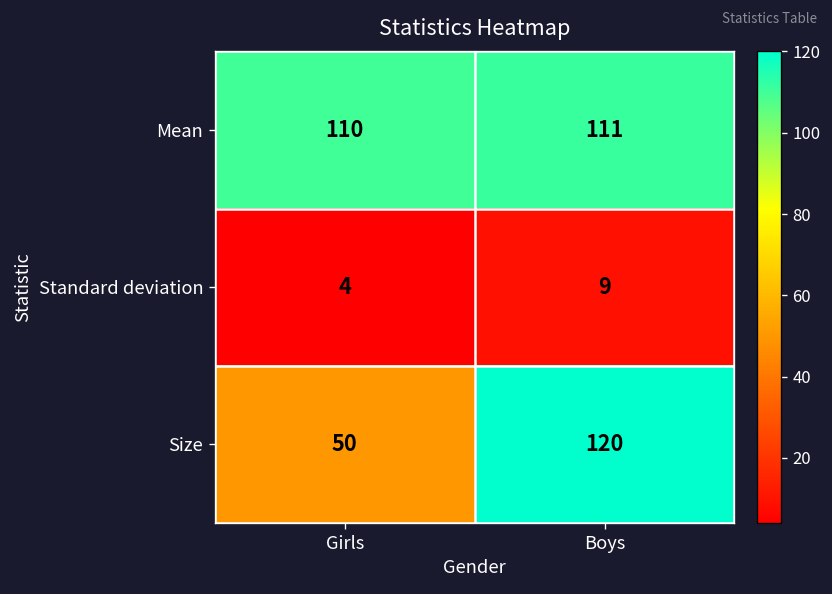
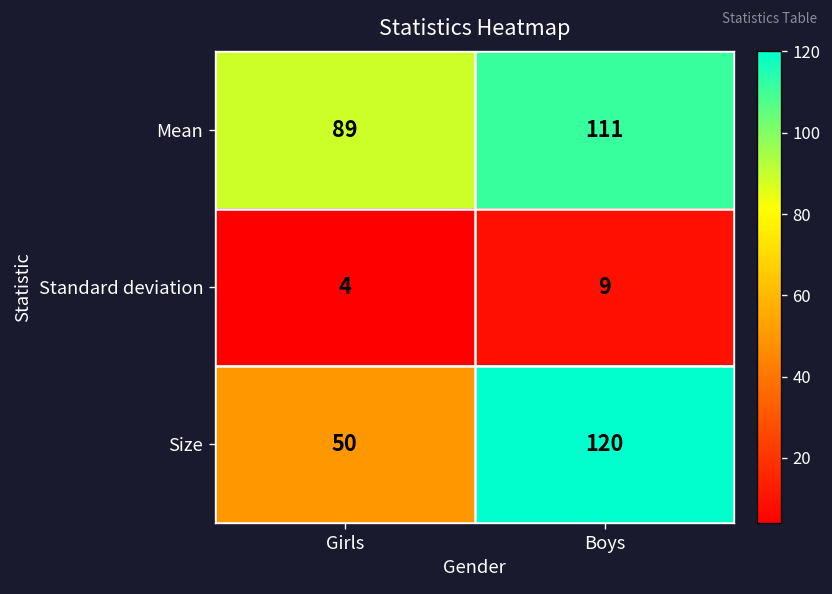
Mean, Girls: 110 -> 89
